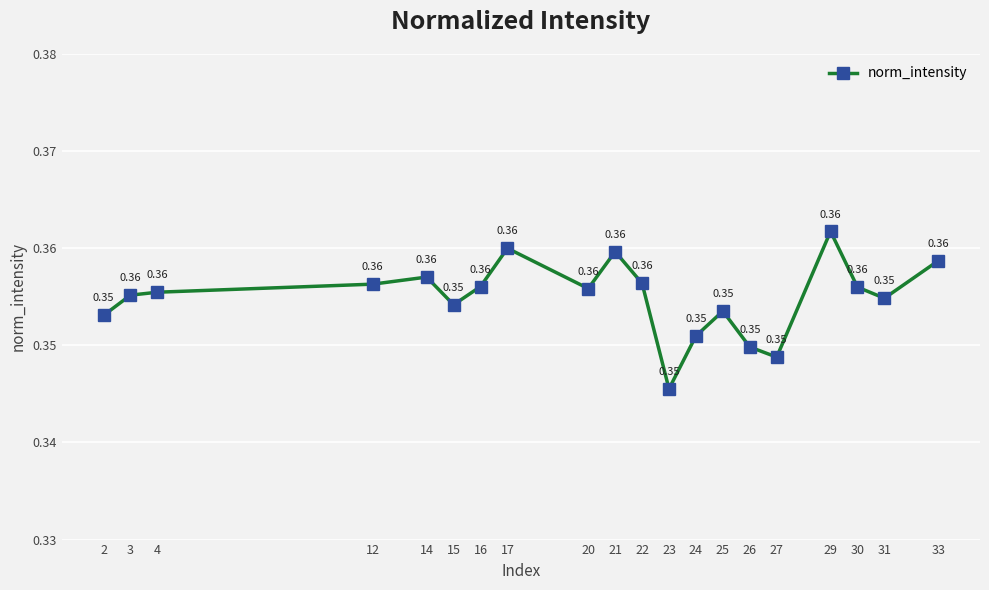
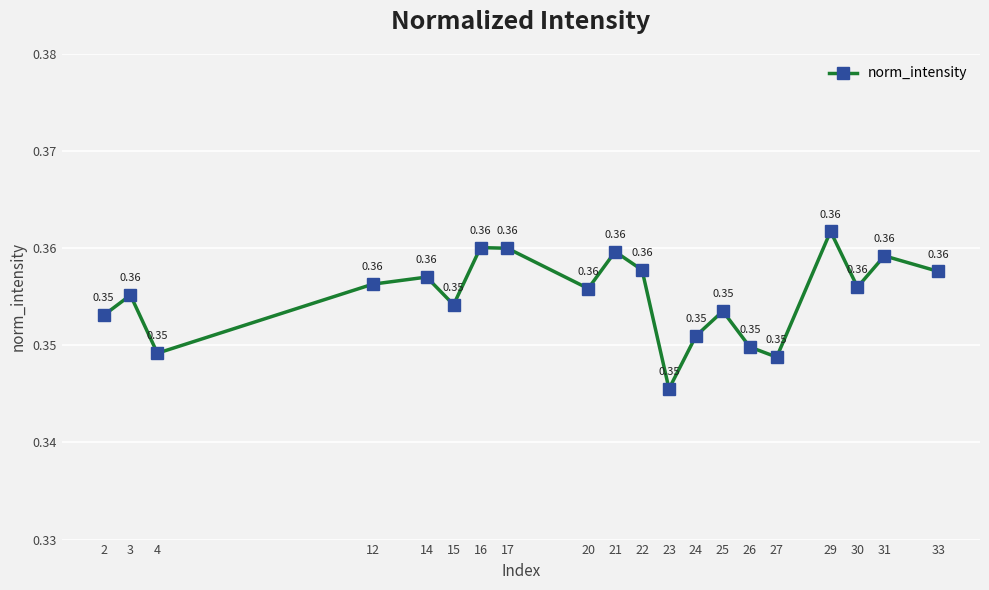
4: 0.36 -> 0.35
16: 0.356 -> 0.360
22: 0.356 -> 0.358
31: 0.35 -> 0.36
33: 0.359 -> 0.358
